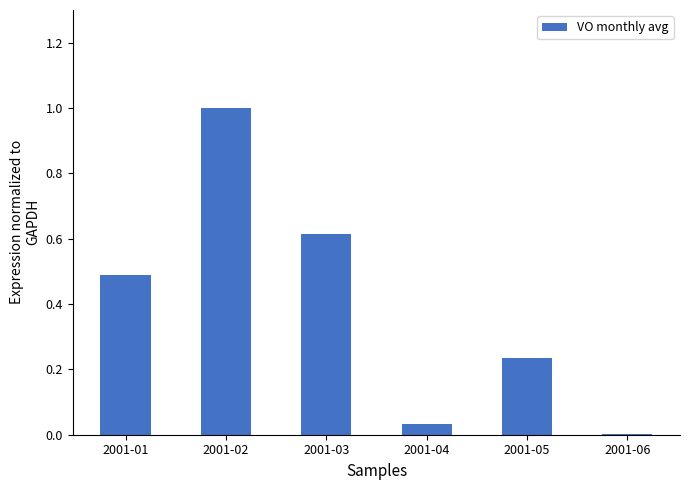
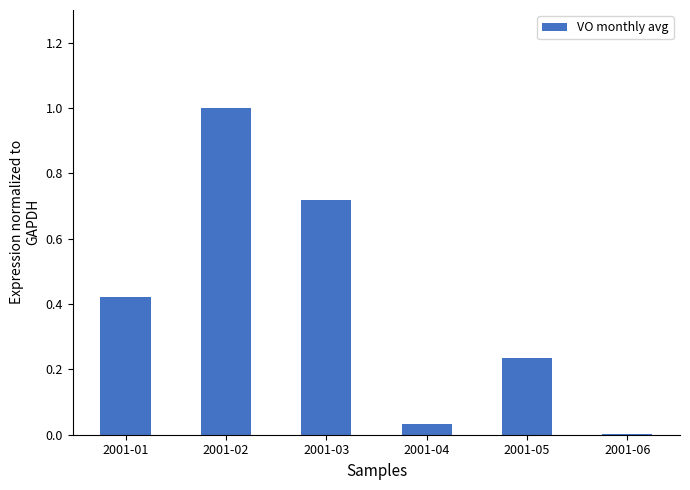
2001-01: 0.49 -> 0.42
2001-03: 0.61 -> 0.72
